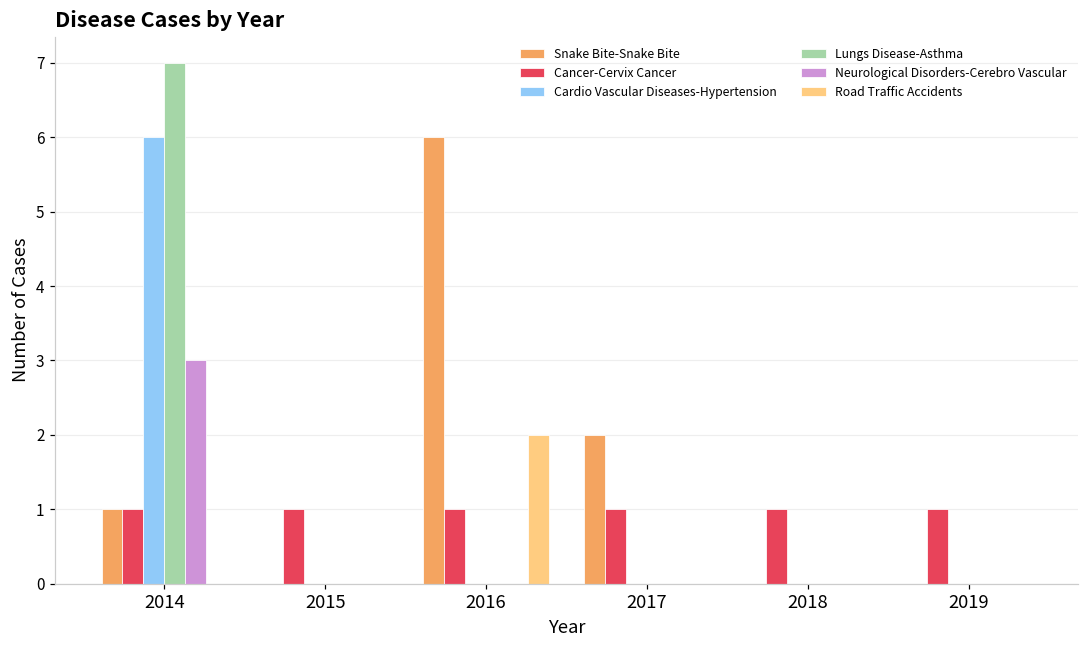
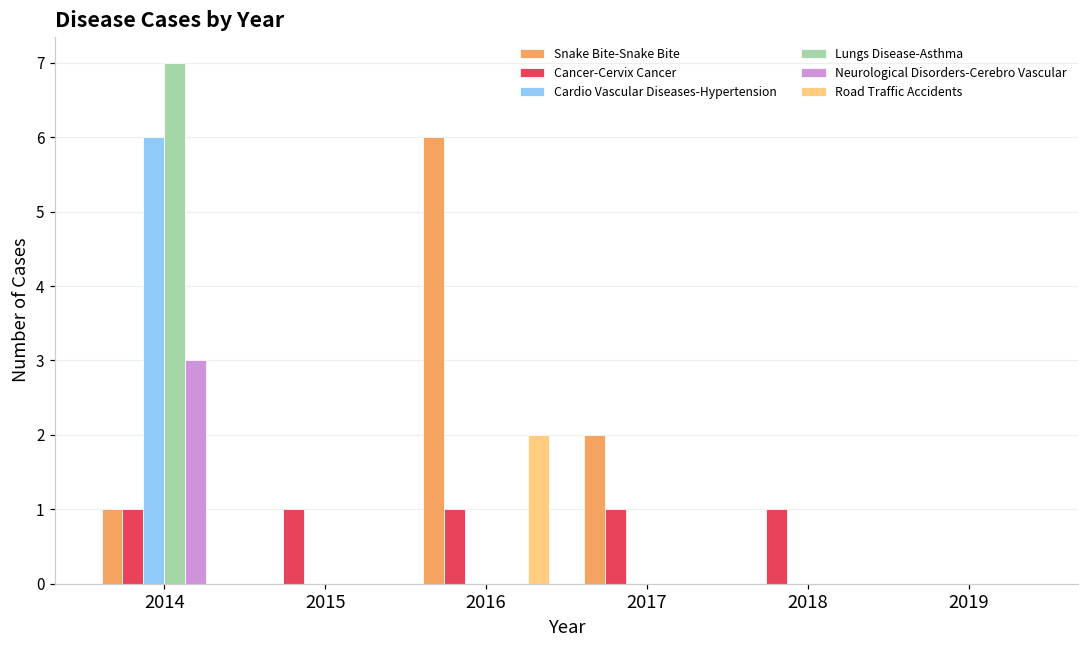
Cancer-Cervix Cancer, 2019: 1 -> 0
